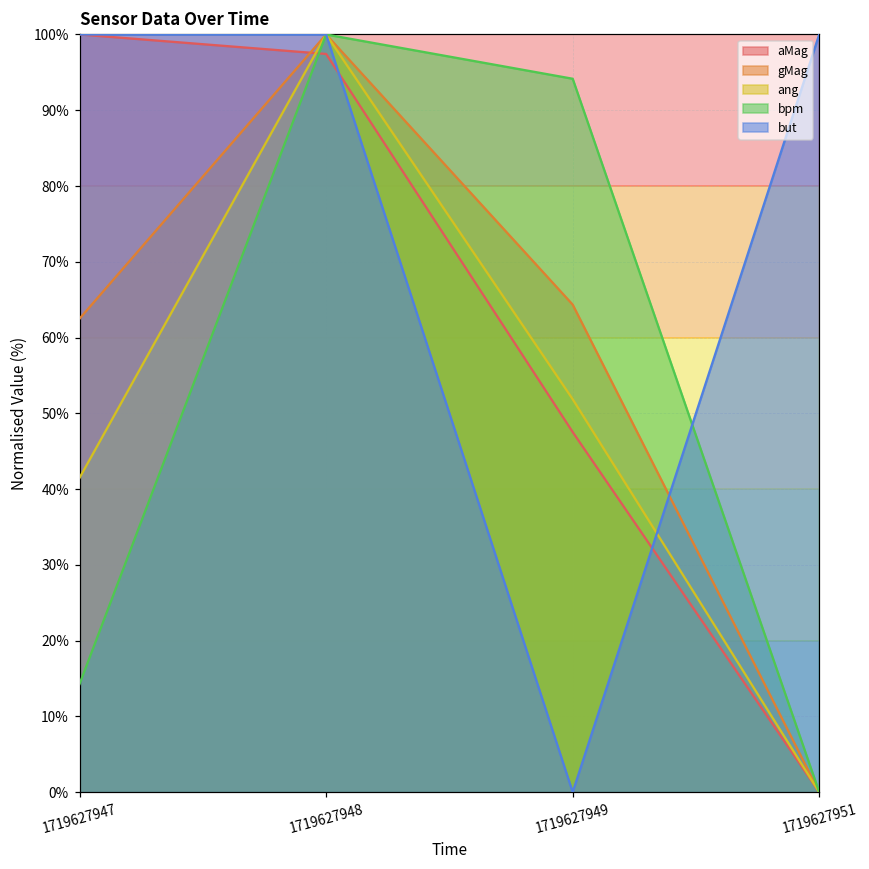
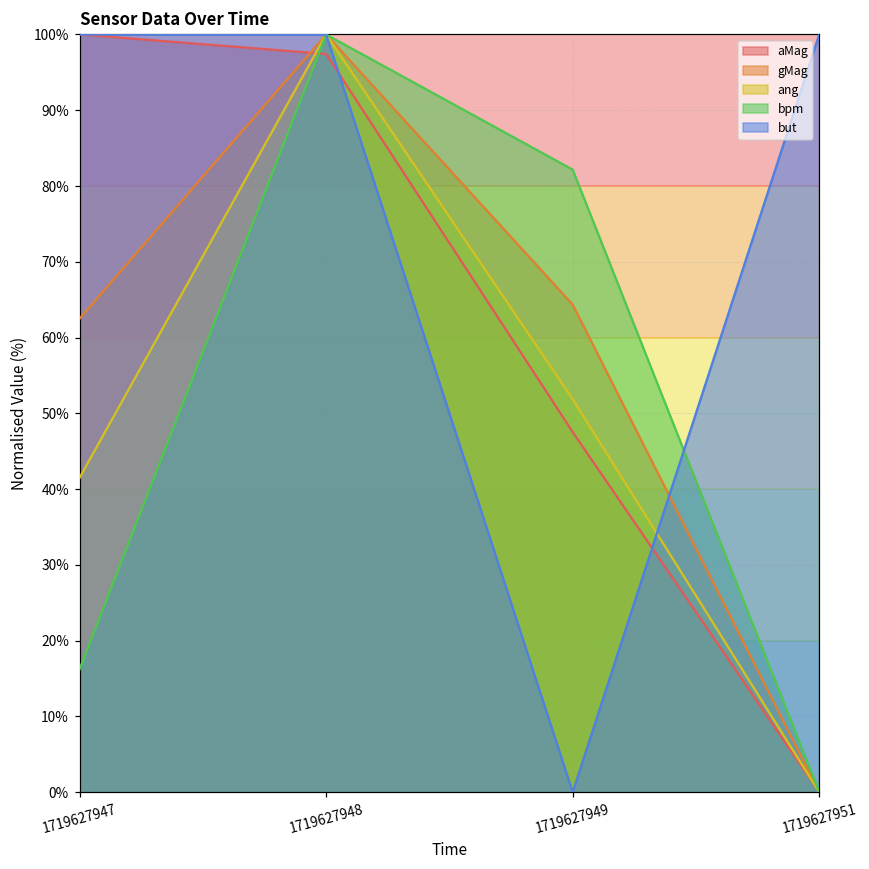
bpm, 1719627947: 14% -> 16%
bpm, 1719627949: 94% -> 82%
